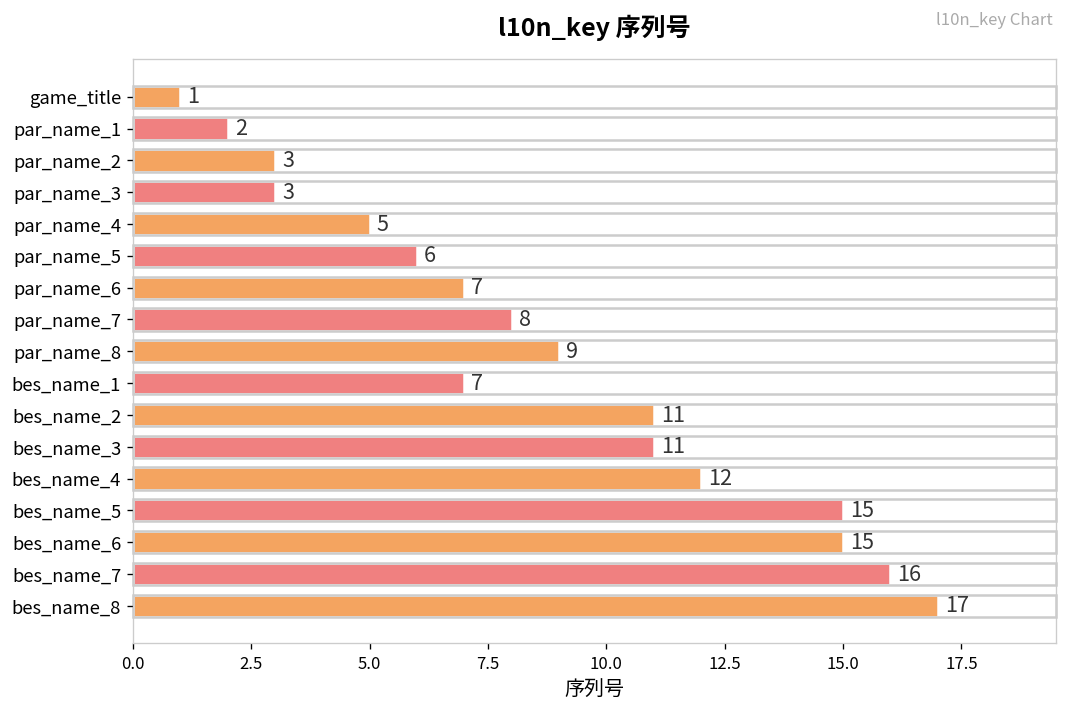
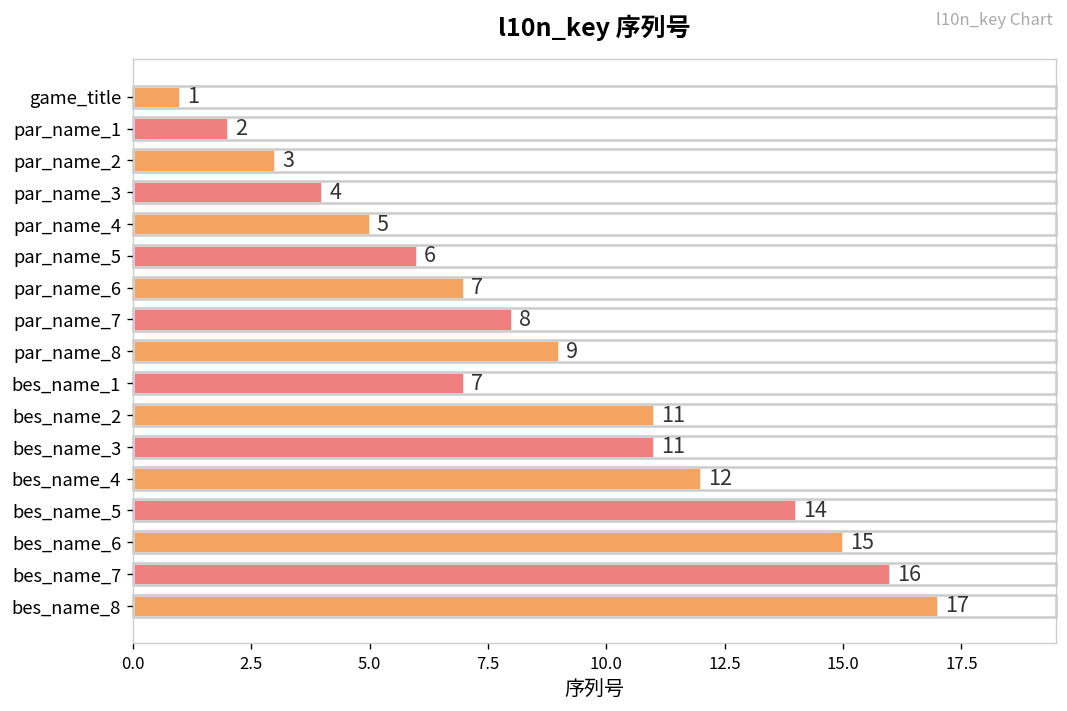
par_name_3: 3 -> 4
bes_name_5: 15 -> 14
